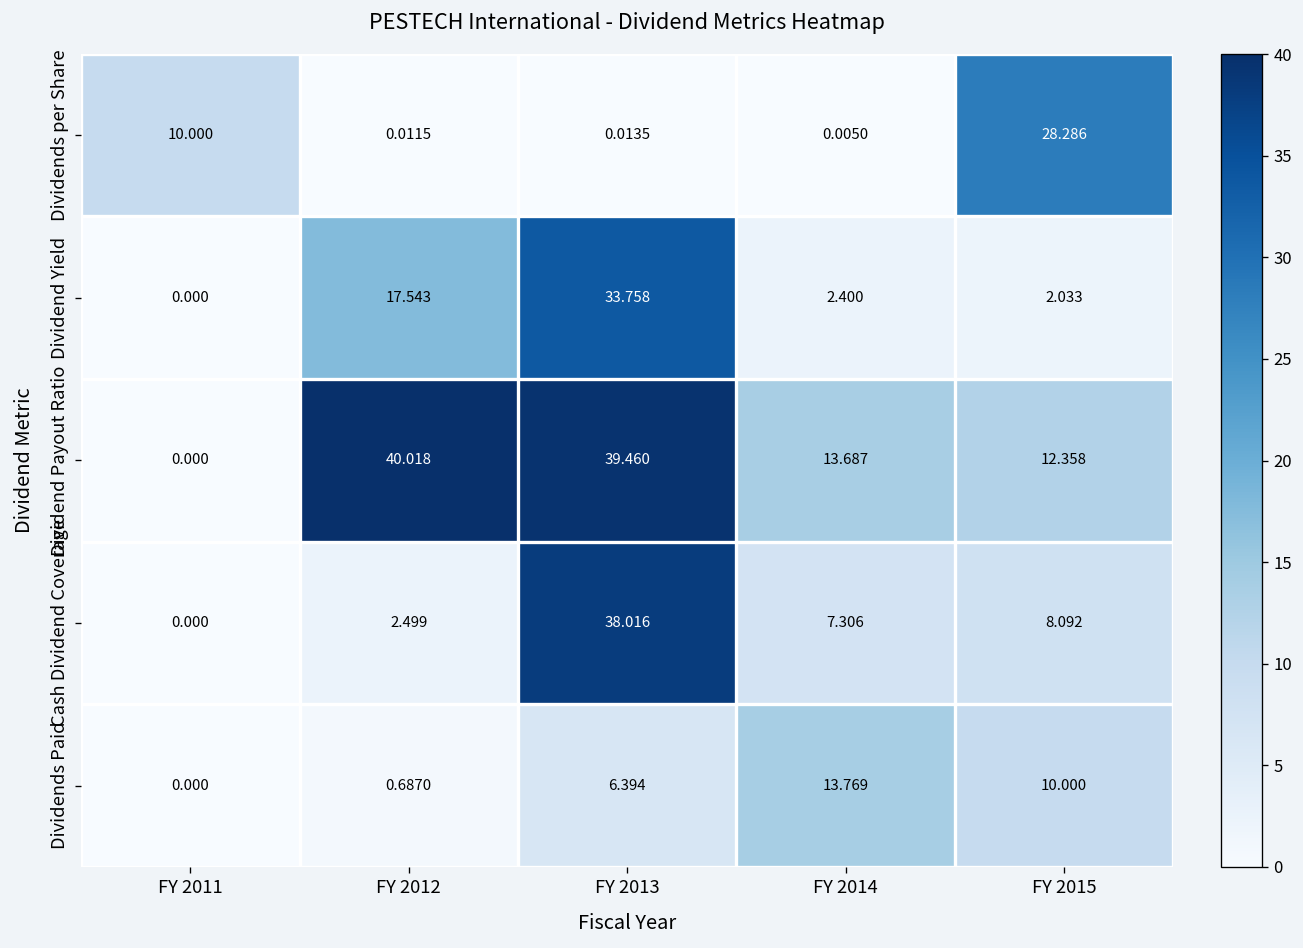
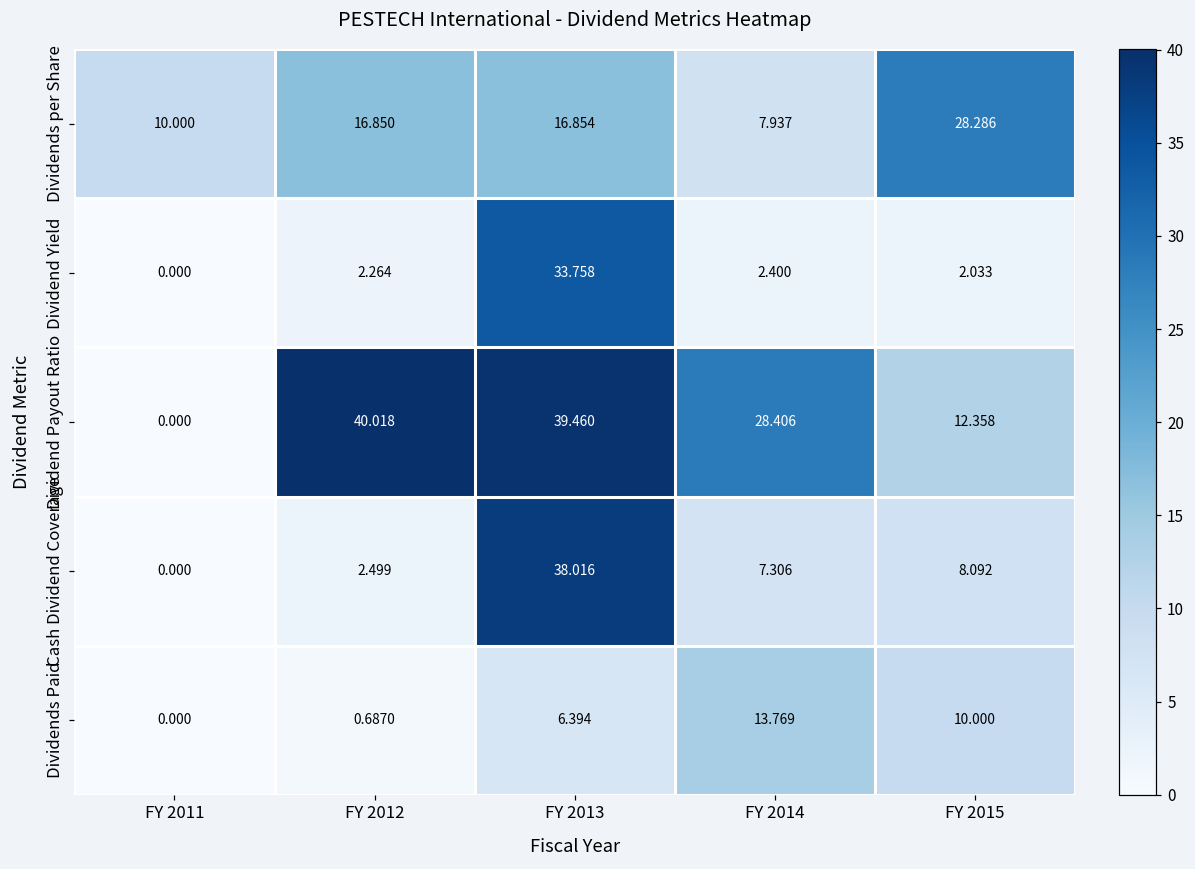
Dividends per Share, FY 2012: 0.0115 -> 16.850
Dividends per Share, FY 2013: 0.0135 -> 16.854
Dividends per Share, FY 2014: 0.0050 -> 7.937
Dividend Yield, FY 2012: 17.543 -> 2.264
Dividend Payout Ratio, FY 2014: 13.687 -> 28.406
